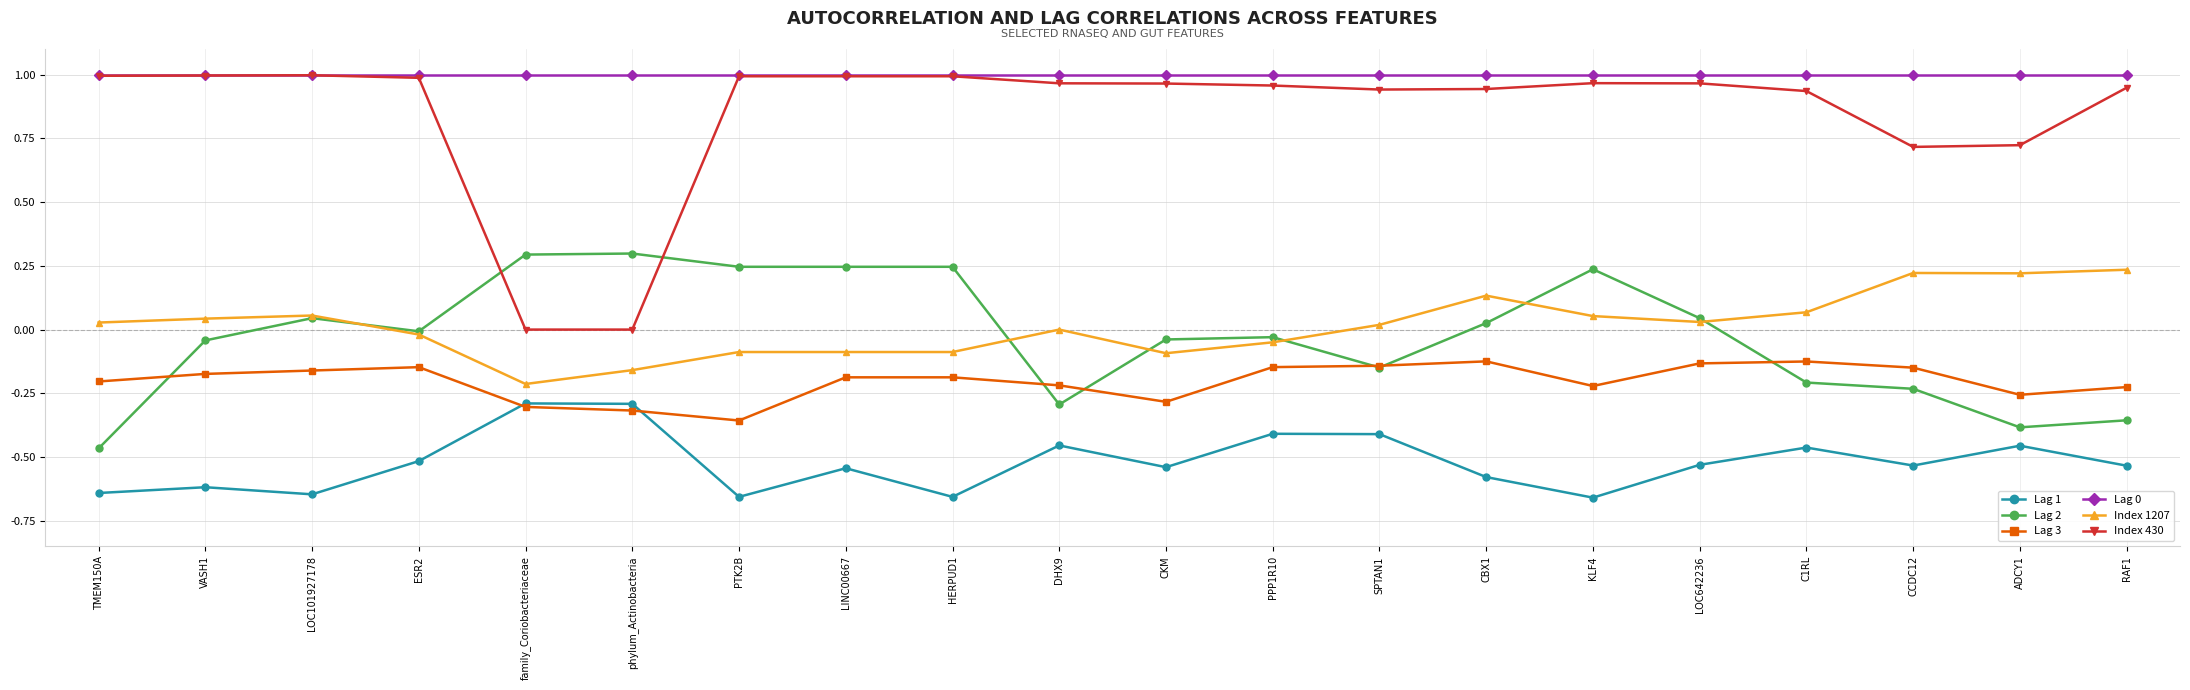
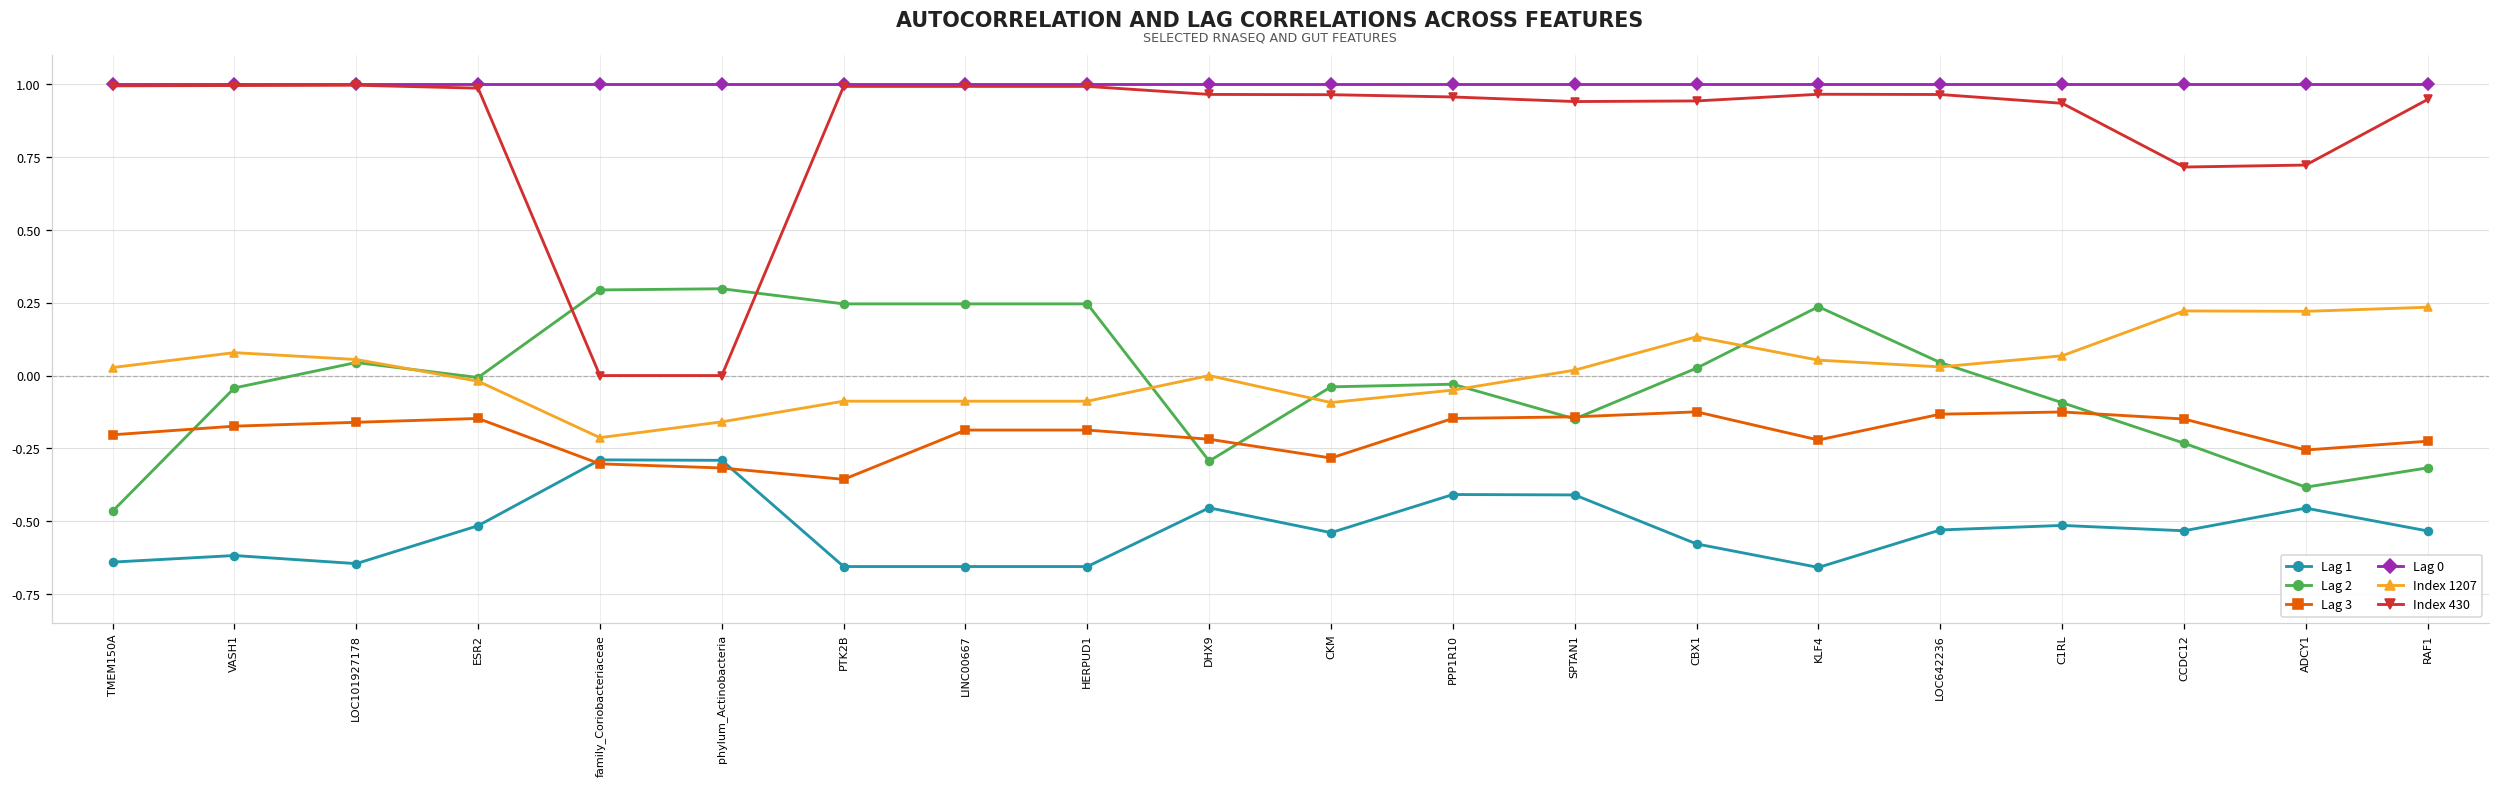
Index 1207, VASH1: 0.04 -> 0.08
Lag 1, LINC00667: -0.54 -> -0.66
Lag 1, C1RL: -0.46 -> -0.51
Lag 2, C1RL: -0.21 -> -0.09
Lag 2, RAF1: -0.36 -> -0.32
